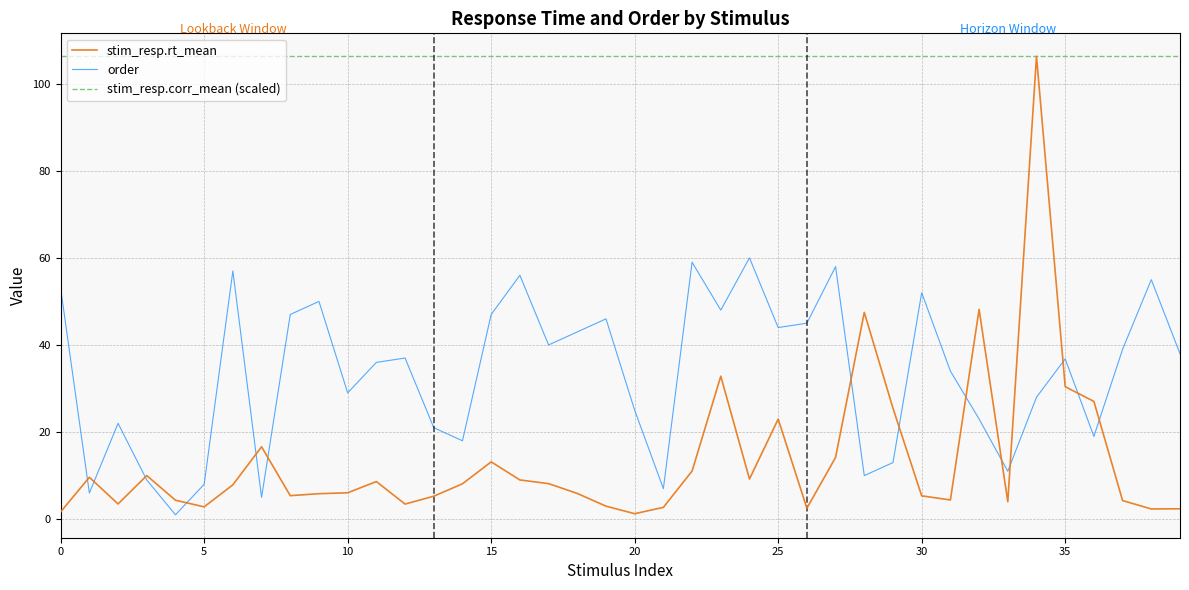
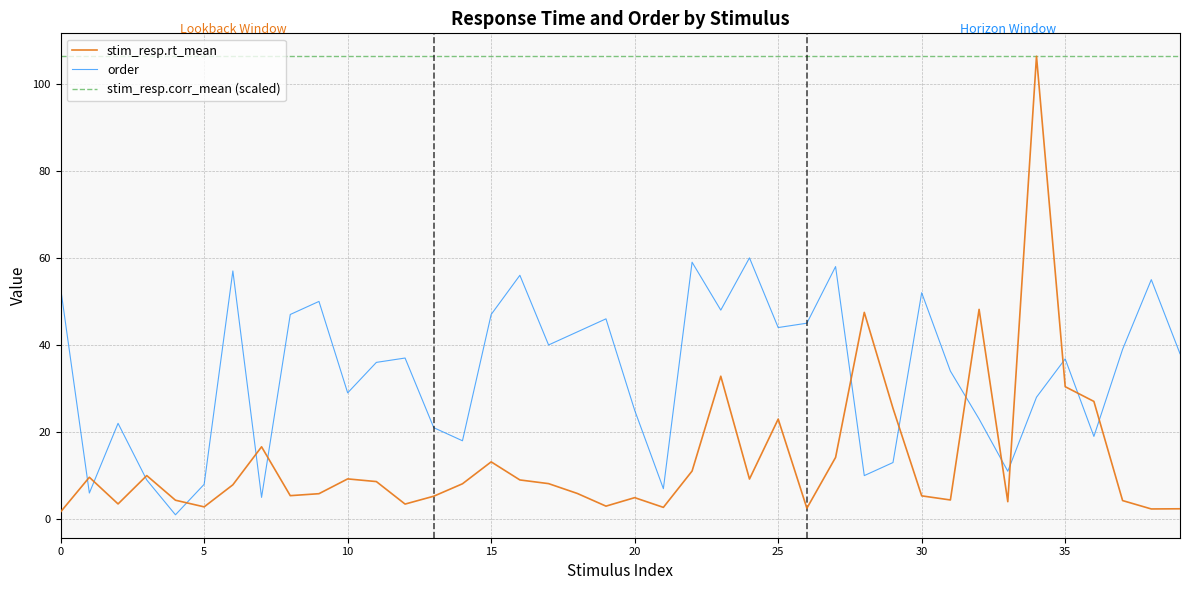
stim_resp.rt_mean, 10: 6 -> 9
stim_resp.rt_mean, 20: 1 -> 5
